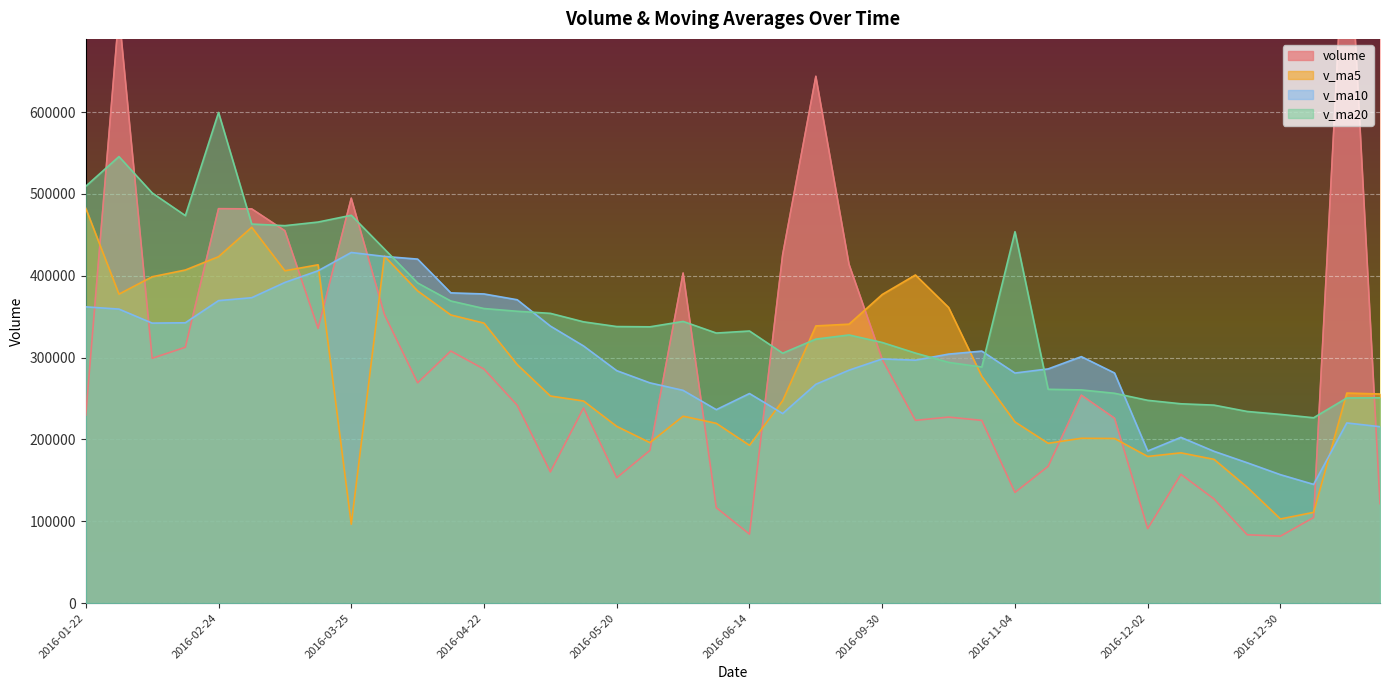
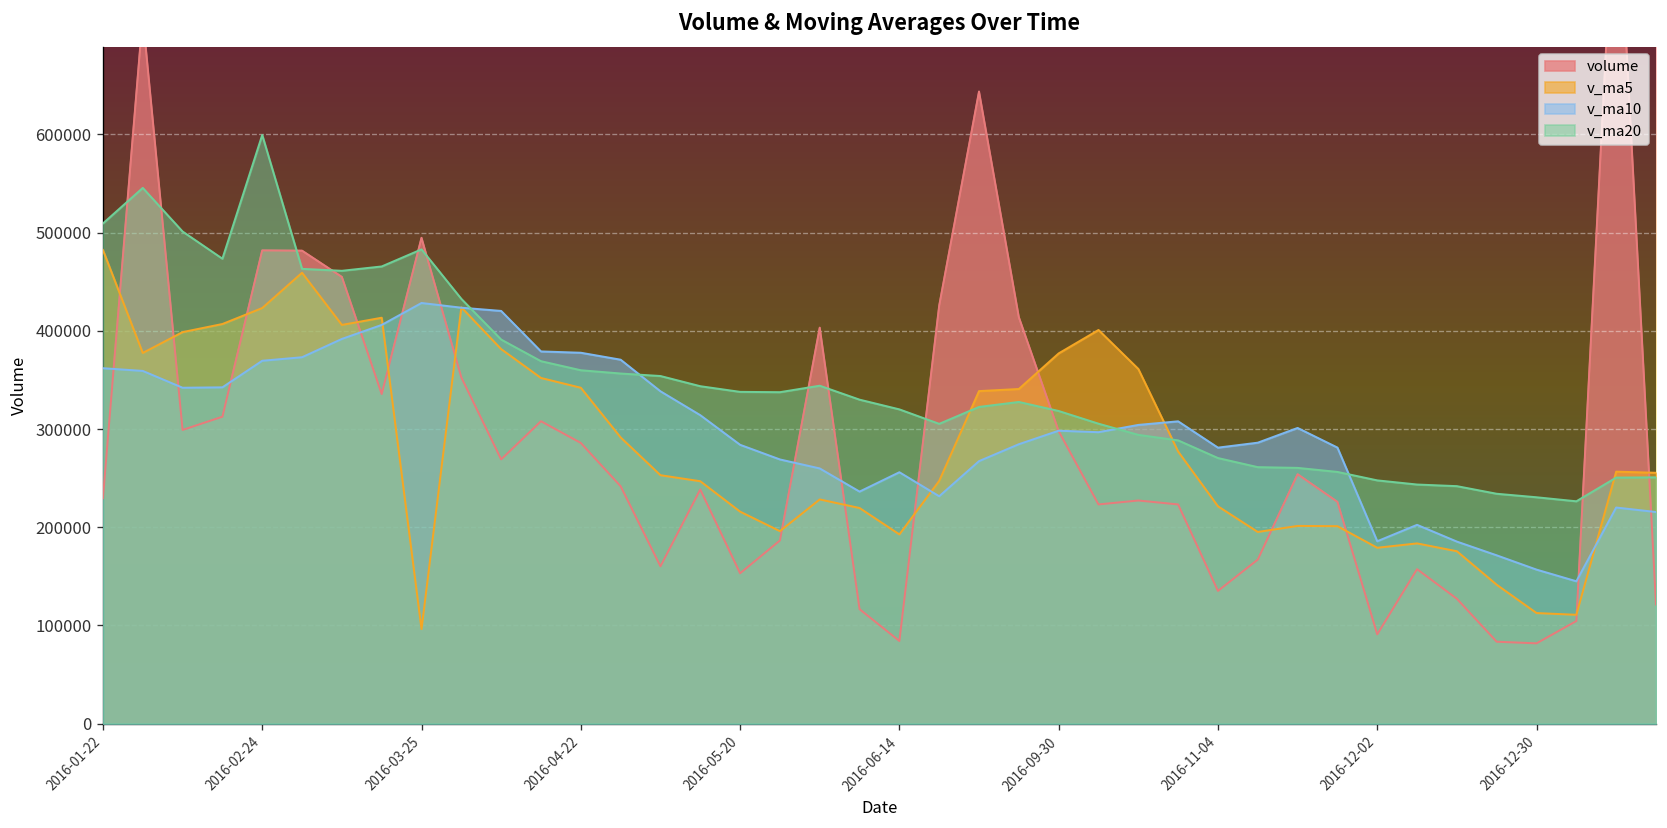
v_ma20, 2016-03-25: 470000 -> 480000
v_ma20, 2016-06-14: 330000 -> 320000
v_ma20, 2016-11-04: 450000 -> 270000
v_ma5, 2016-12-30: 100000 -> 110000
